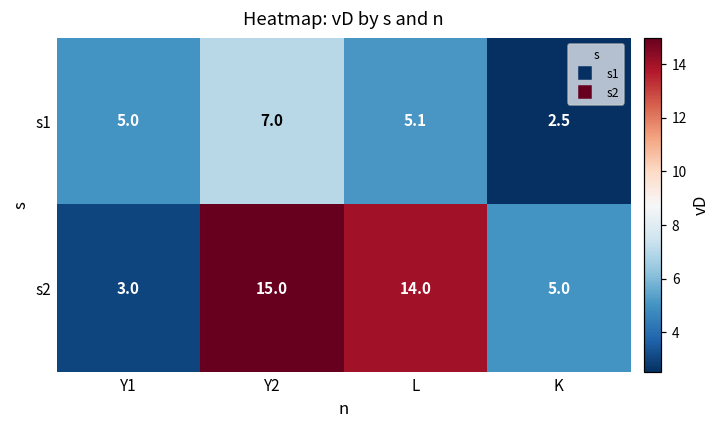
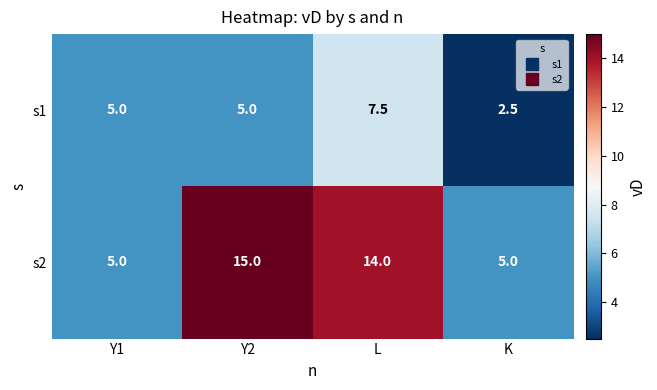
s1, Y2: 7.0 -> 5.0
s1, L: 5.1 -> 7.5
s2, Y1: 3.0 -> 5.0
